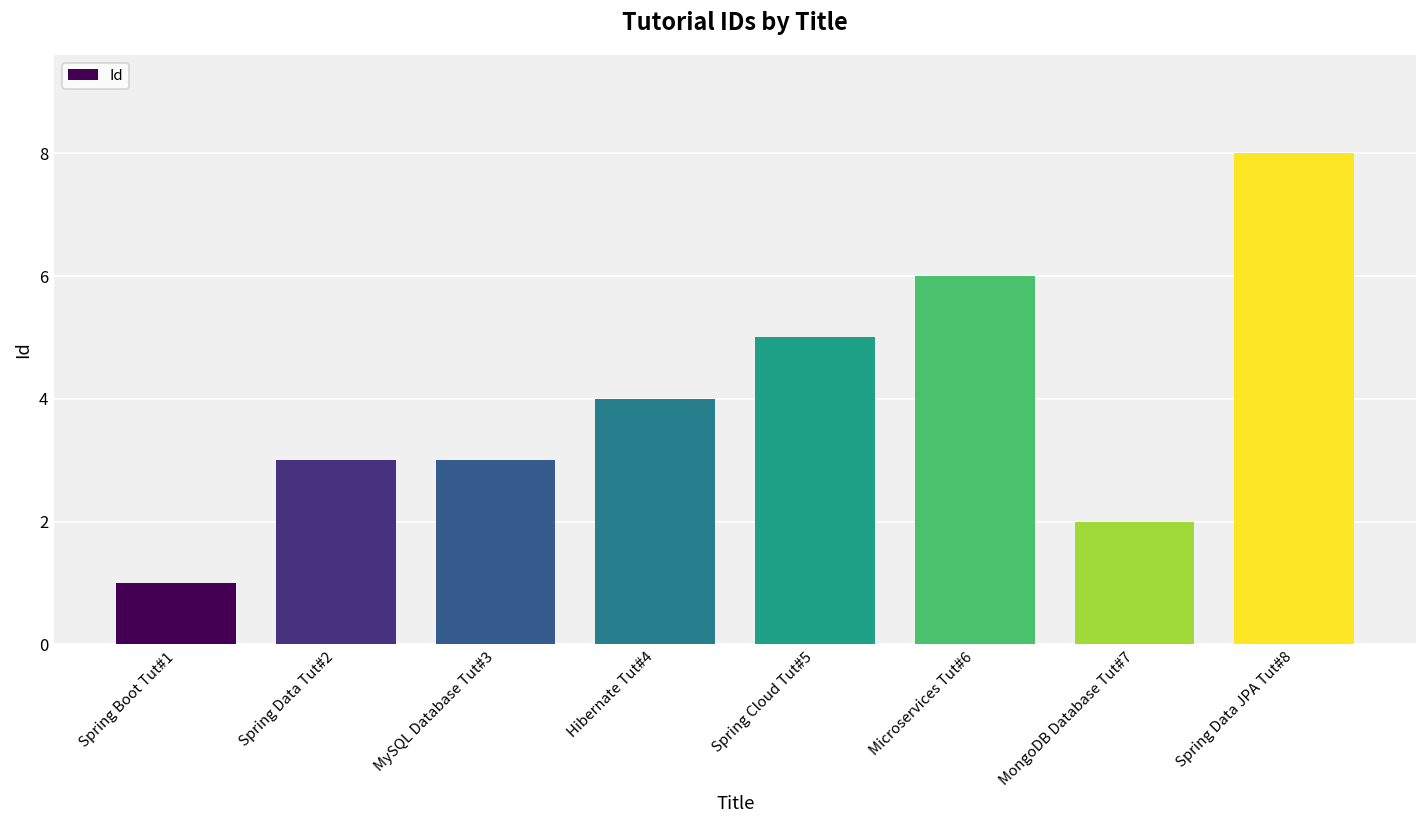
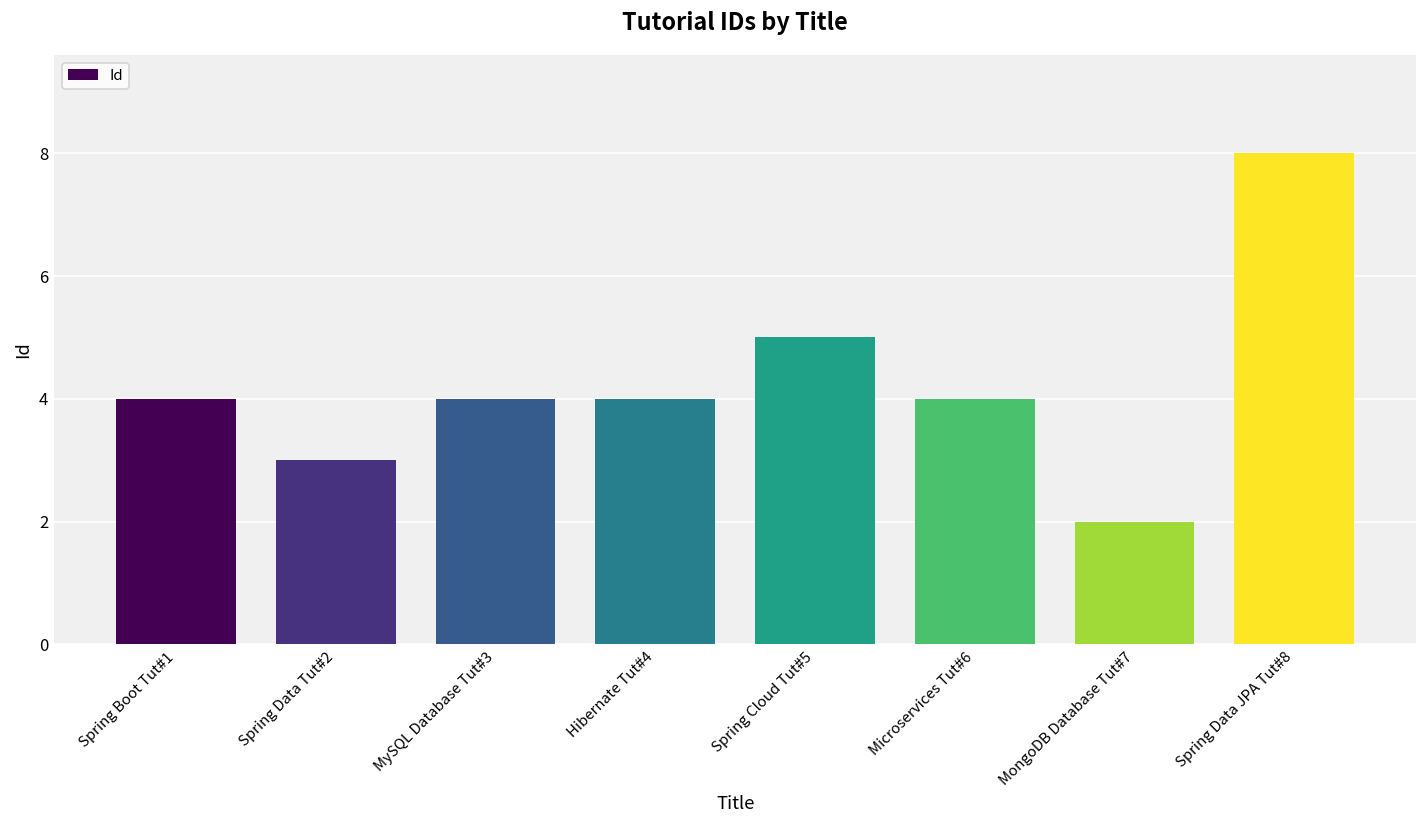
Spring Boot Tut#1: 1 -> 4
MySQL Database Tut#3: 3 -> 4
Microservices Tut#6: 6 -> 4
